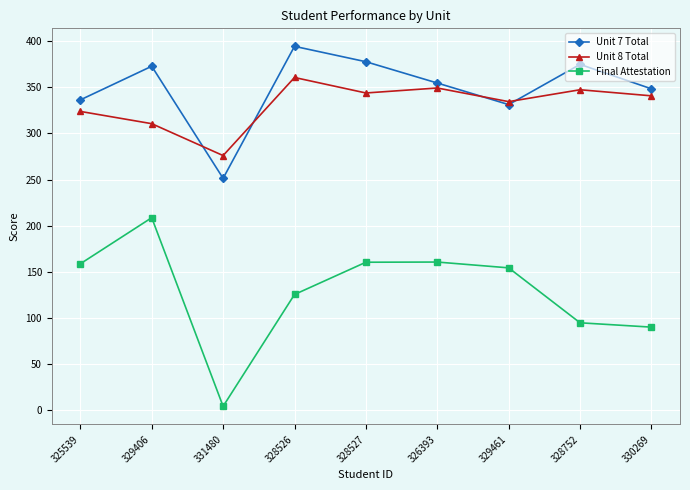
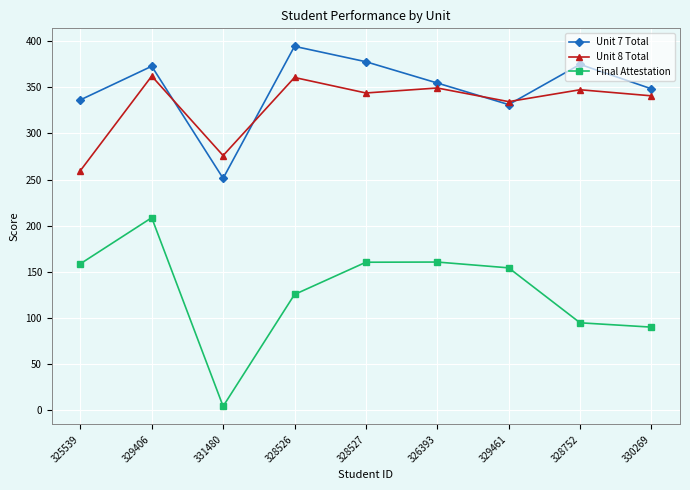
Unit 8 Total, 325539: 320 -> 260
Unit 8 Total, 329406: 310 -> 360
